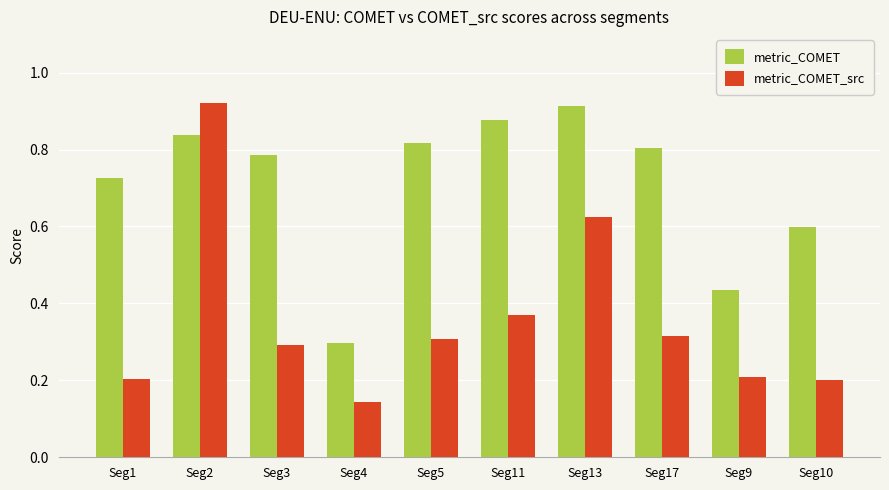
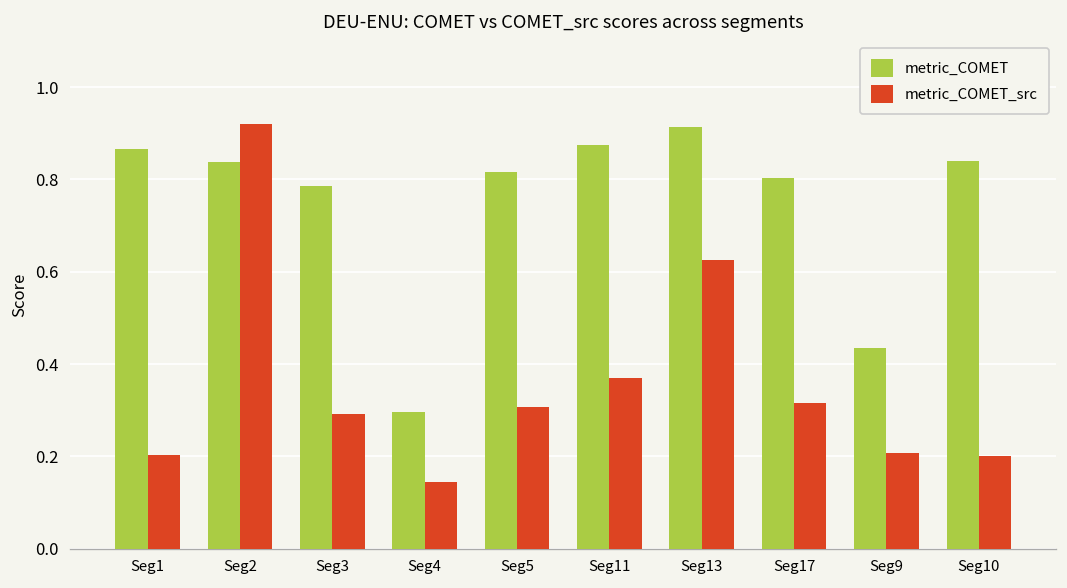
metric_COMET, Seg1: 0.73 -> 0.87
metric_COMET, Seg10: 0.60 -> 0.84
